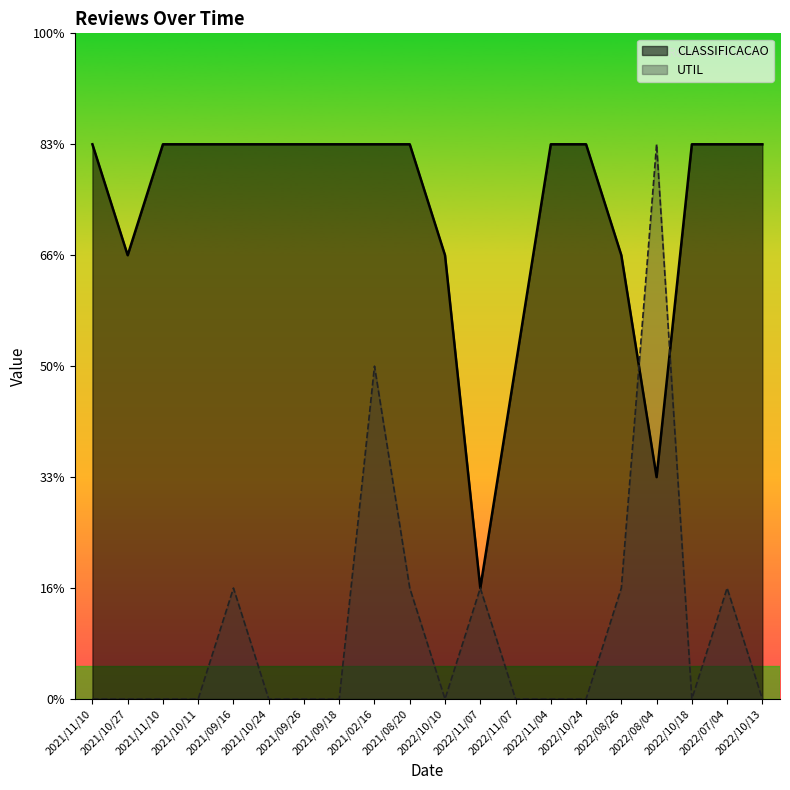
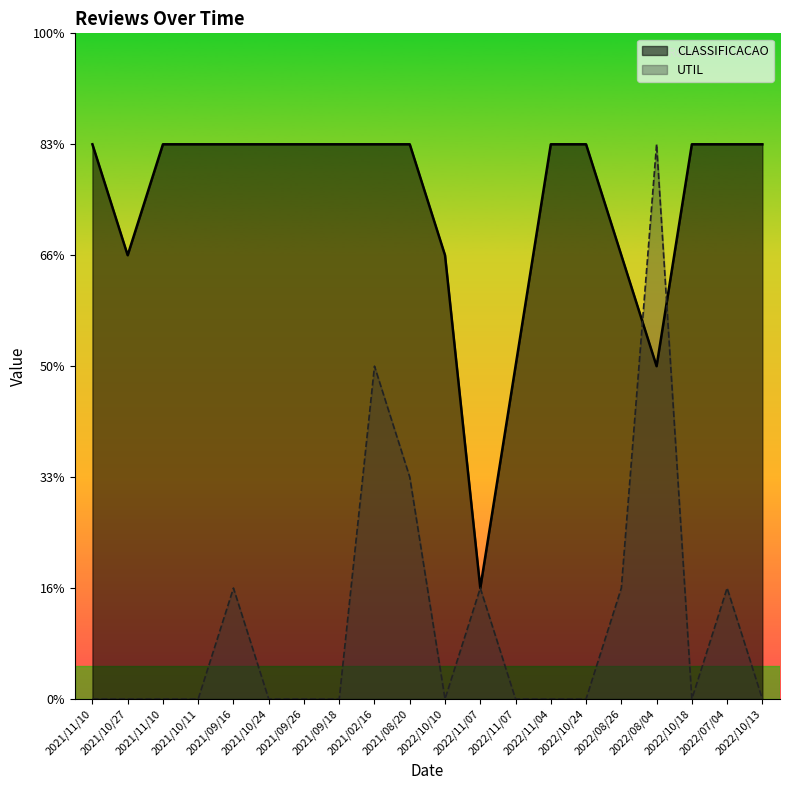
UTIL, 2021/08/20: 17% -> 33%
CLASSIFICACAO, 2022/08/04: 33% -> 50%
